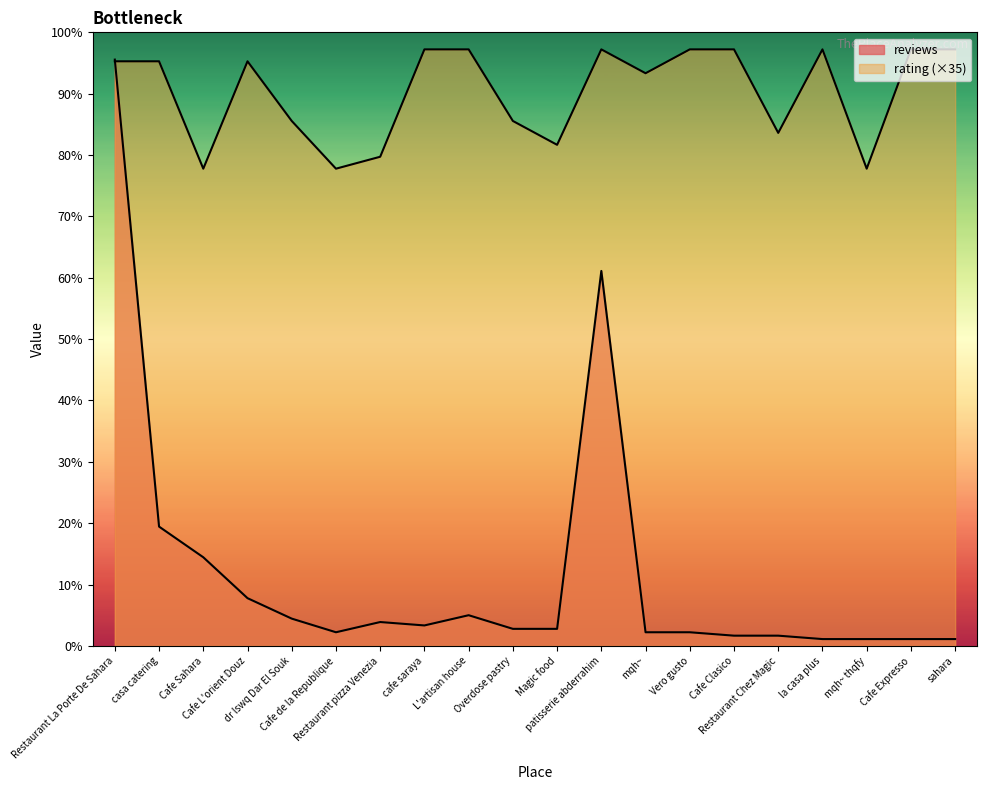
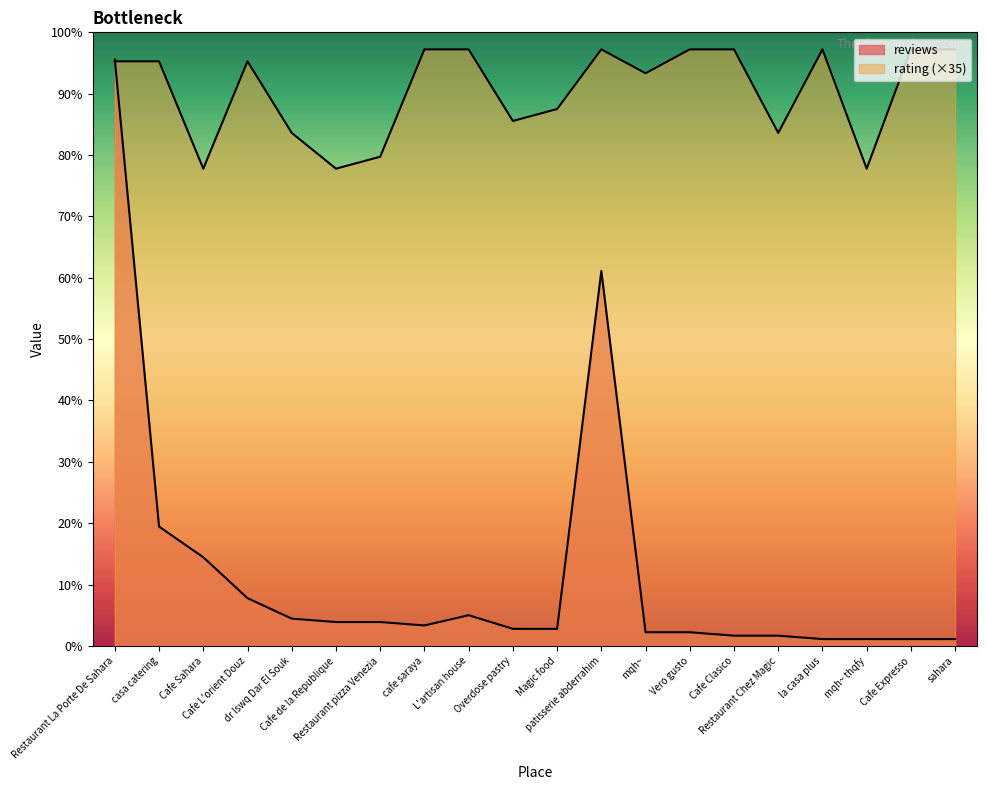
rating (×35), dr lswq Dar El Souk: 86% -> 84%
reviews, Cafe de la Republique: 2% -> 4%
rating (×35), Magic food: 82% -> 88%
